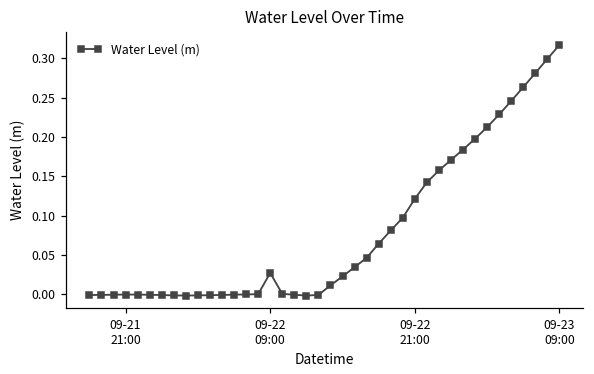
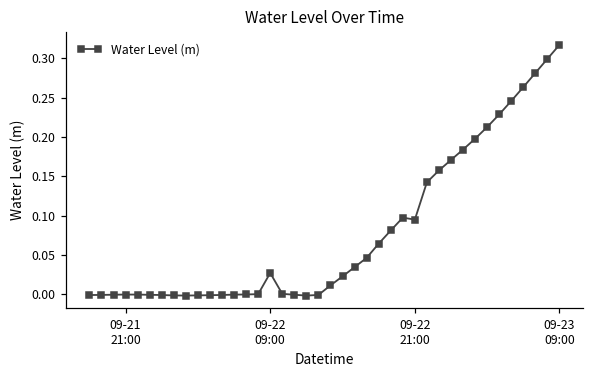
09-22 21:00: 0.12 -> 0.09
